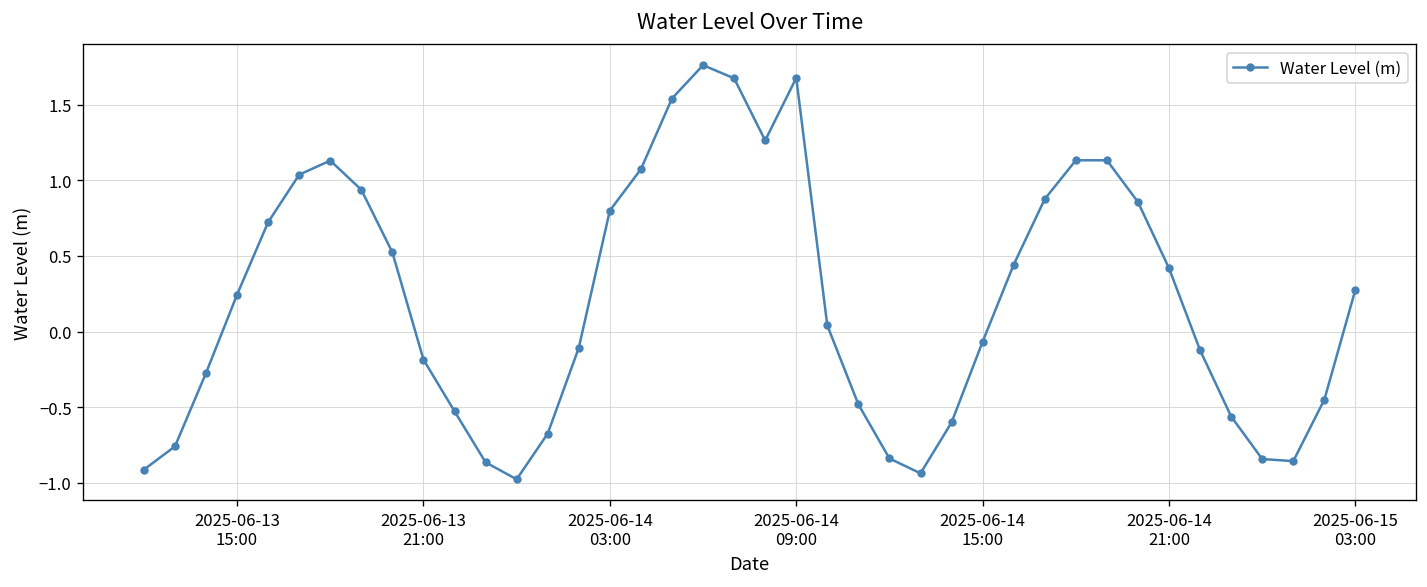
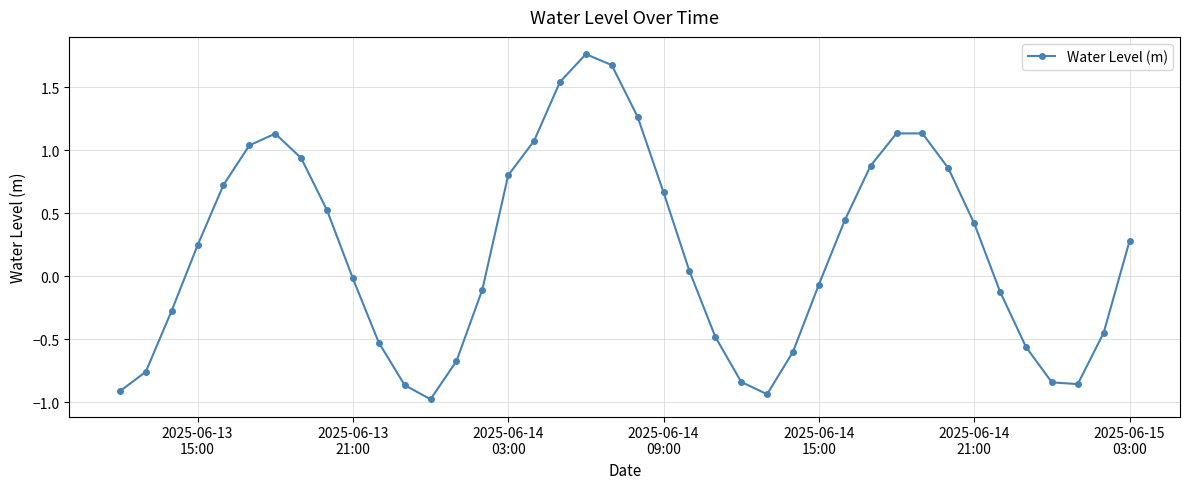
2025-06-13 21:00: -0.19 -> -0.02
2025-06-14 09:00: 1.68 -> 0.67
